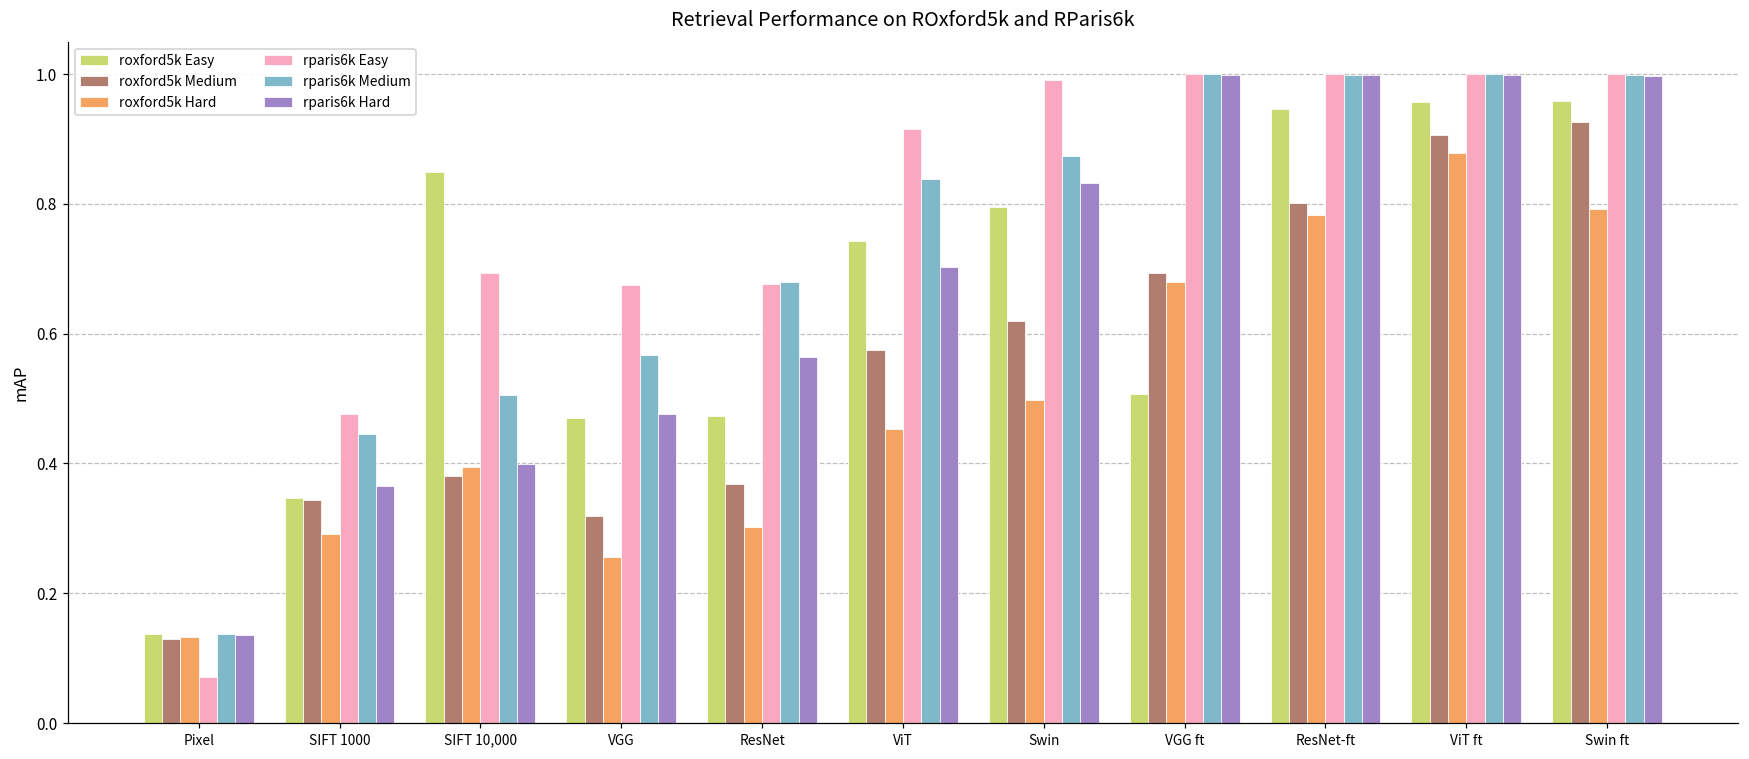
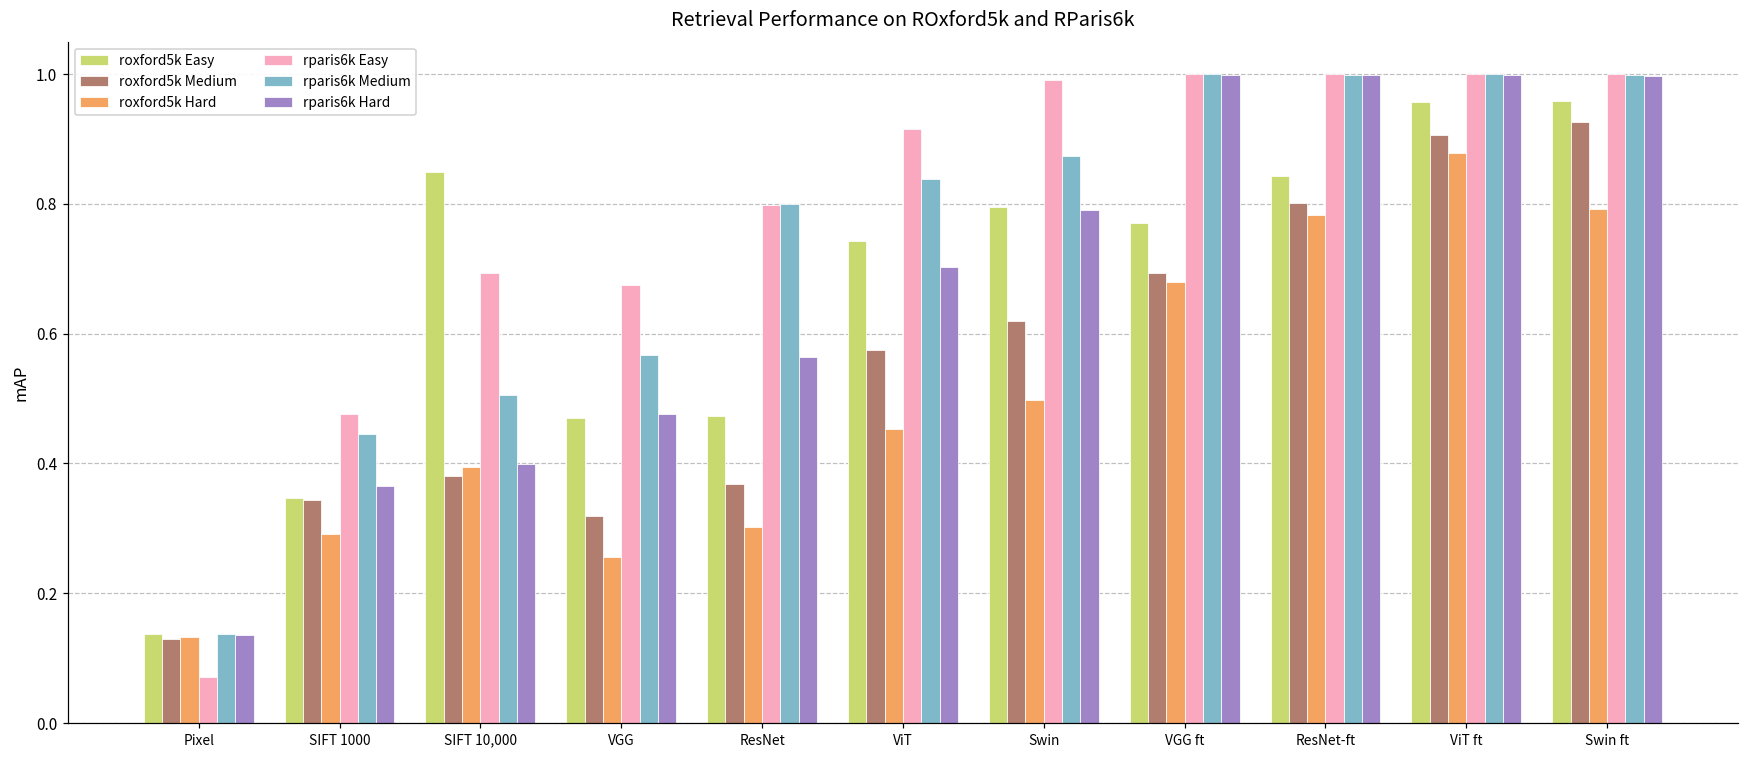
rparis6k Easy, ResNet: 0.68 -> 0.80
rparis6k Medium, ResNet: 0.68 -> 0.80
rparis6k Hard, Swin: 0.83 -> 0.79
roxford5k Easy, VGG ft: 0.51 -> 0.77
roxford5k Easy, ResNet-ft: 0.95 -> 0.84
